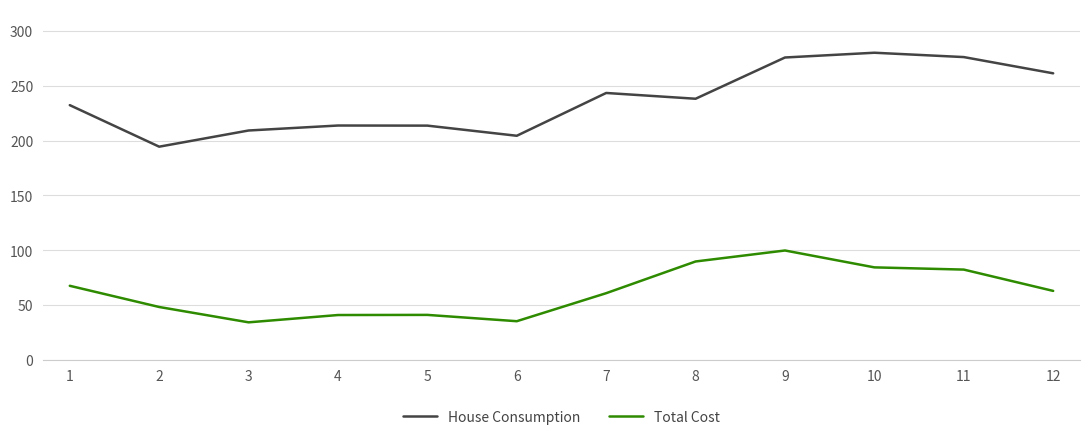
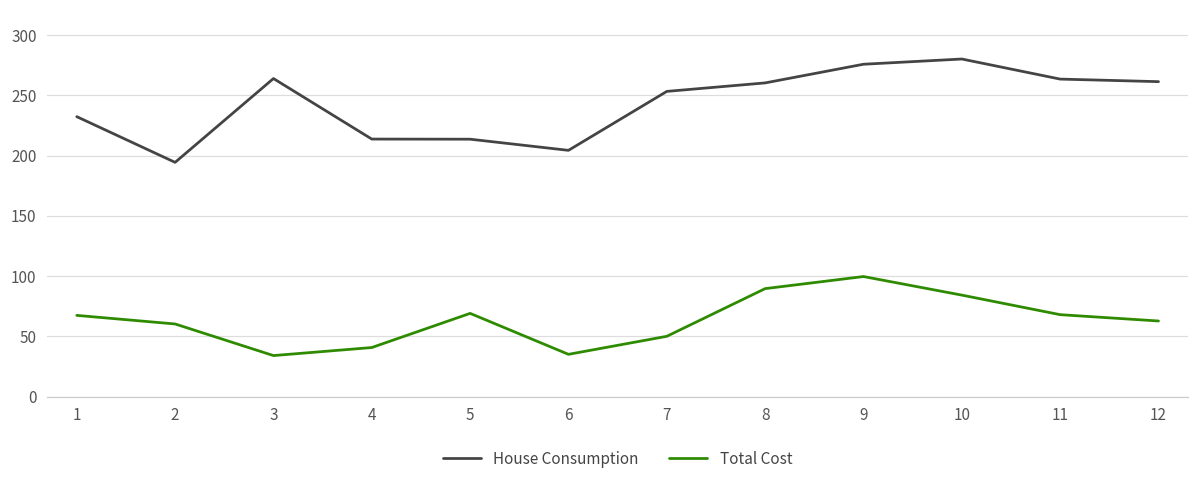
Total Cost, 2: 48 -> 60
House Consumption, 3: 209 -> 264
Total Cost, 5: 41 -> 69
House Consumption, 7: 243 -> 253
Total Cost, 7: 61 -> 50
House Consumption, 8: 238 -> 260
House Consumption, 11: 276 -> 264
Total Cost, 11: 82 -> 68
